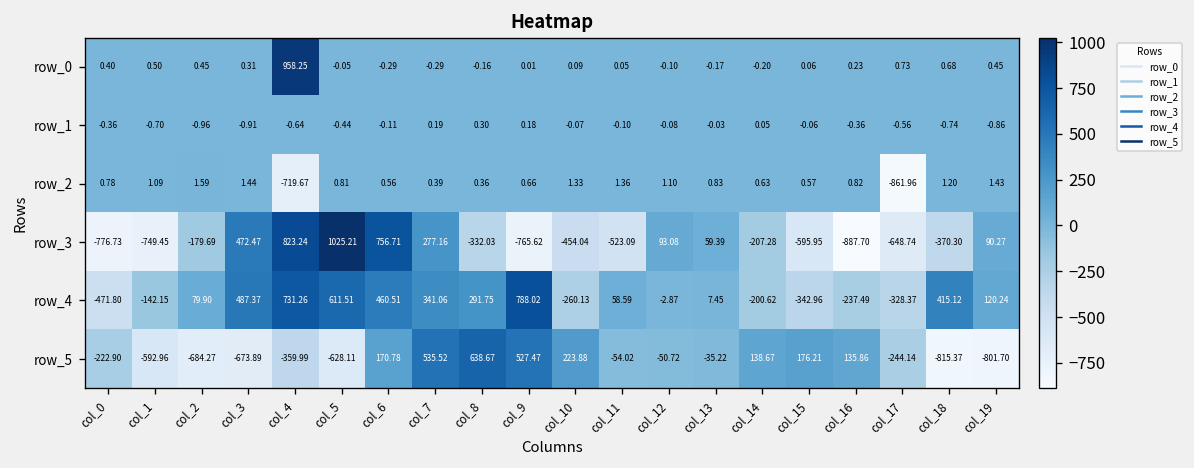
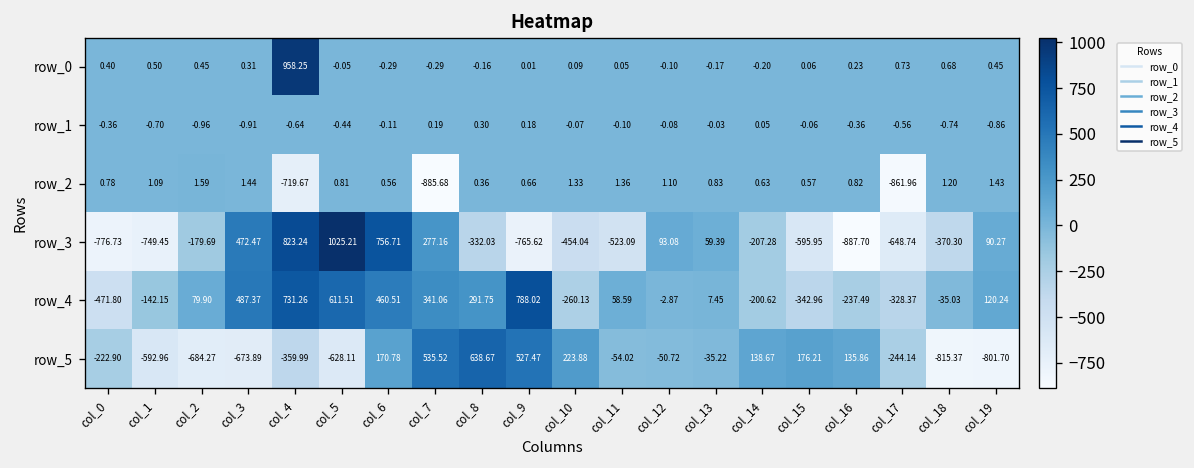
row_2, col_7: 0.39 -> -885.68
row_4, col_18: 415.12 -> -35.03
